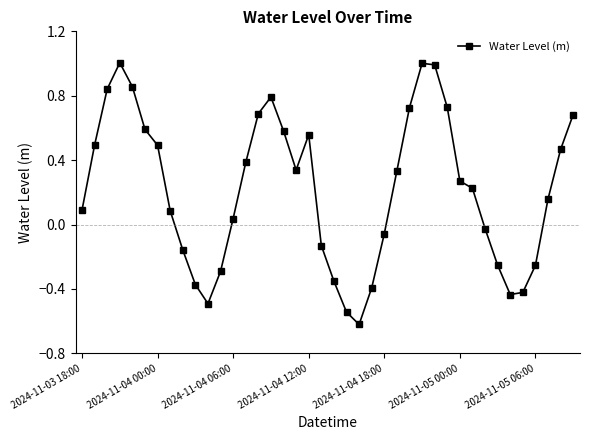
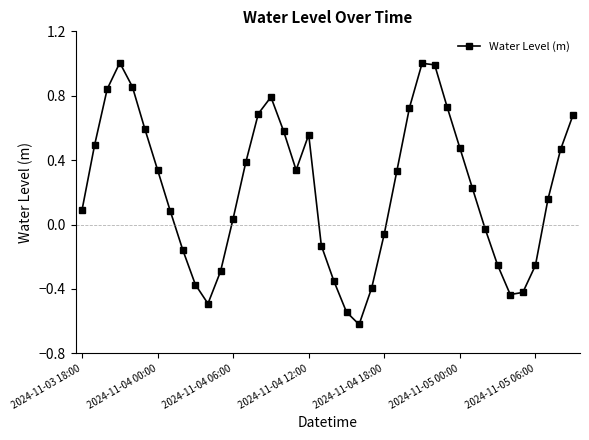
2024-11-04 00:00: 0.49 -> 0.34
2024-11-05 00:00: 0.27 -> 0.48
